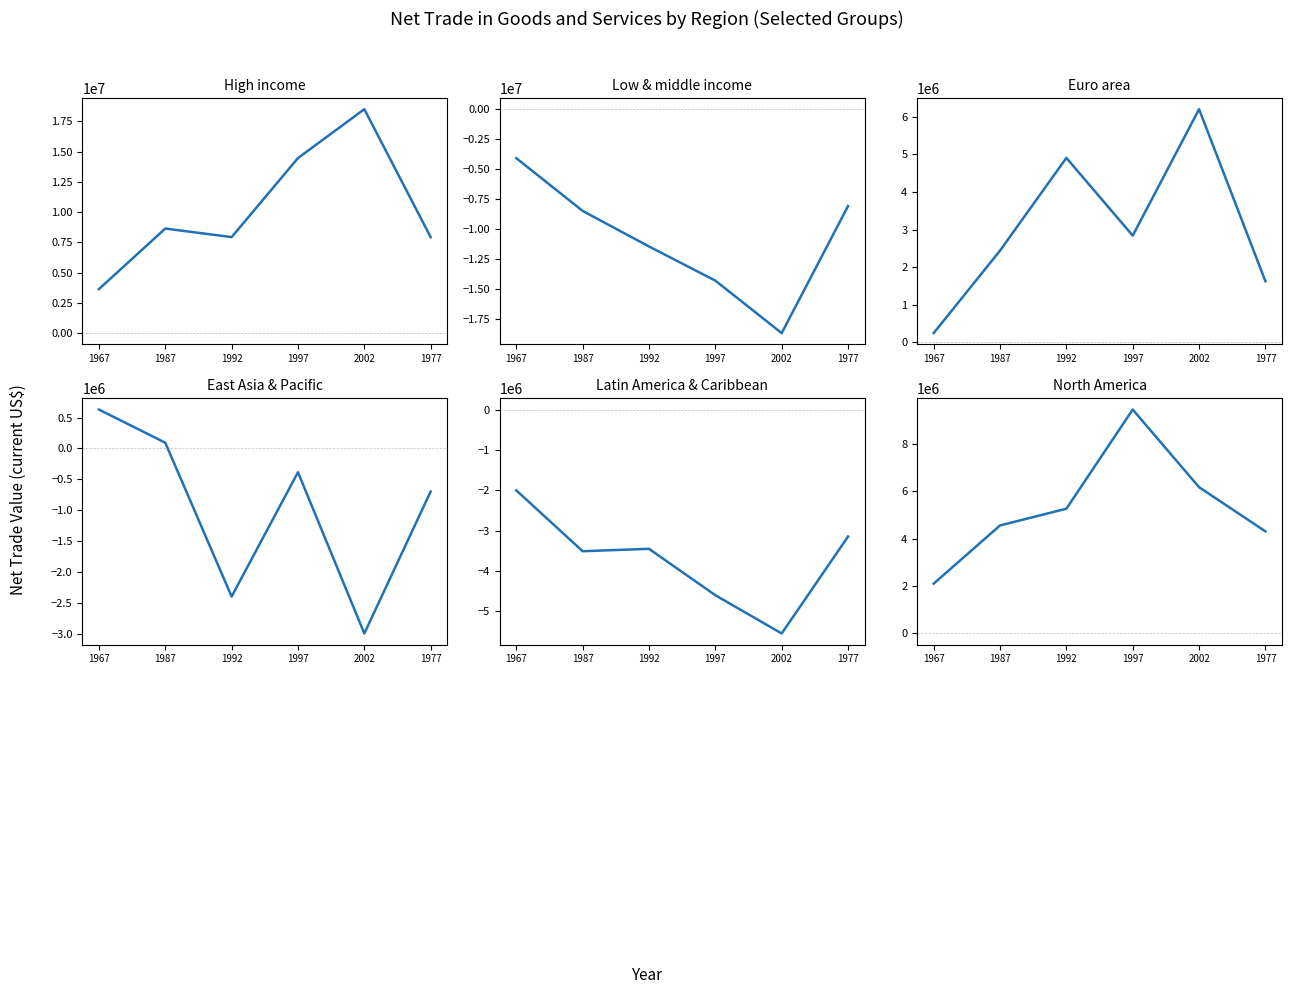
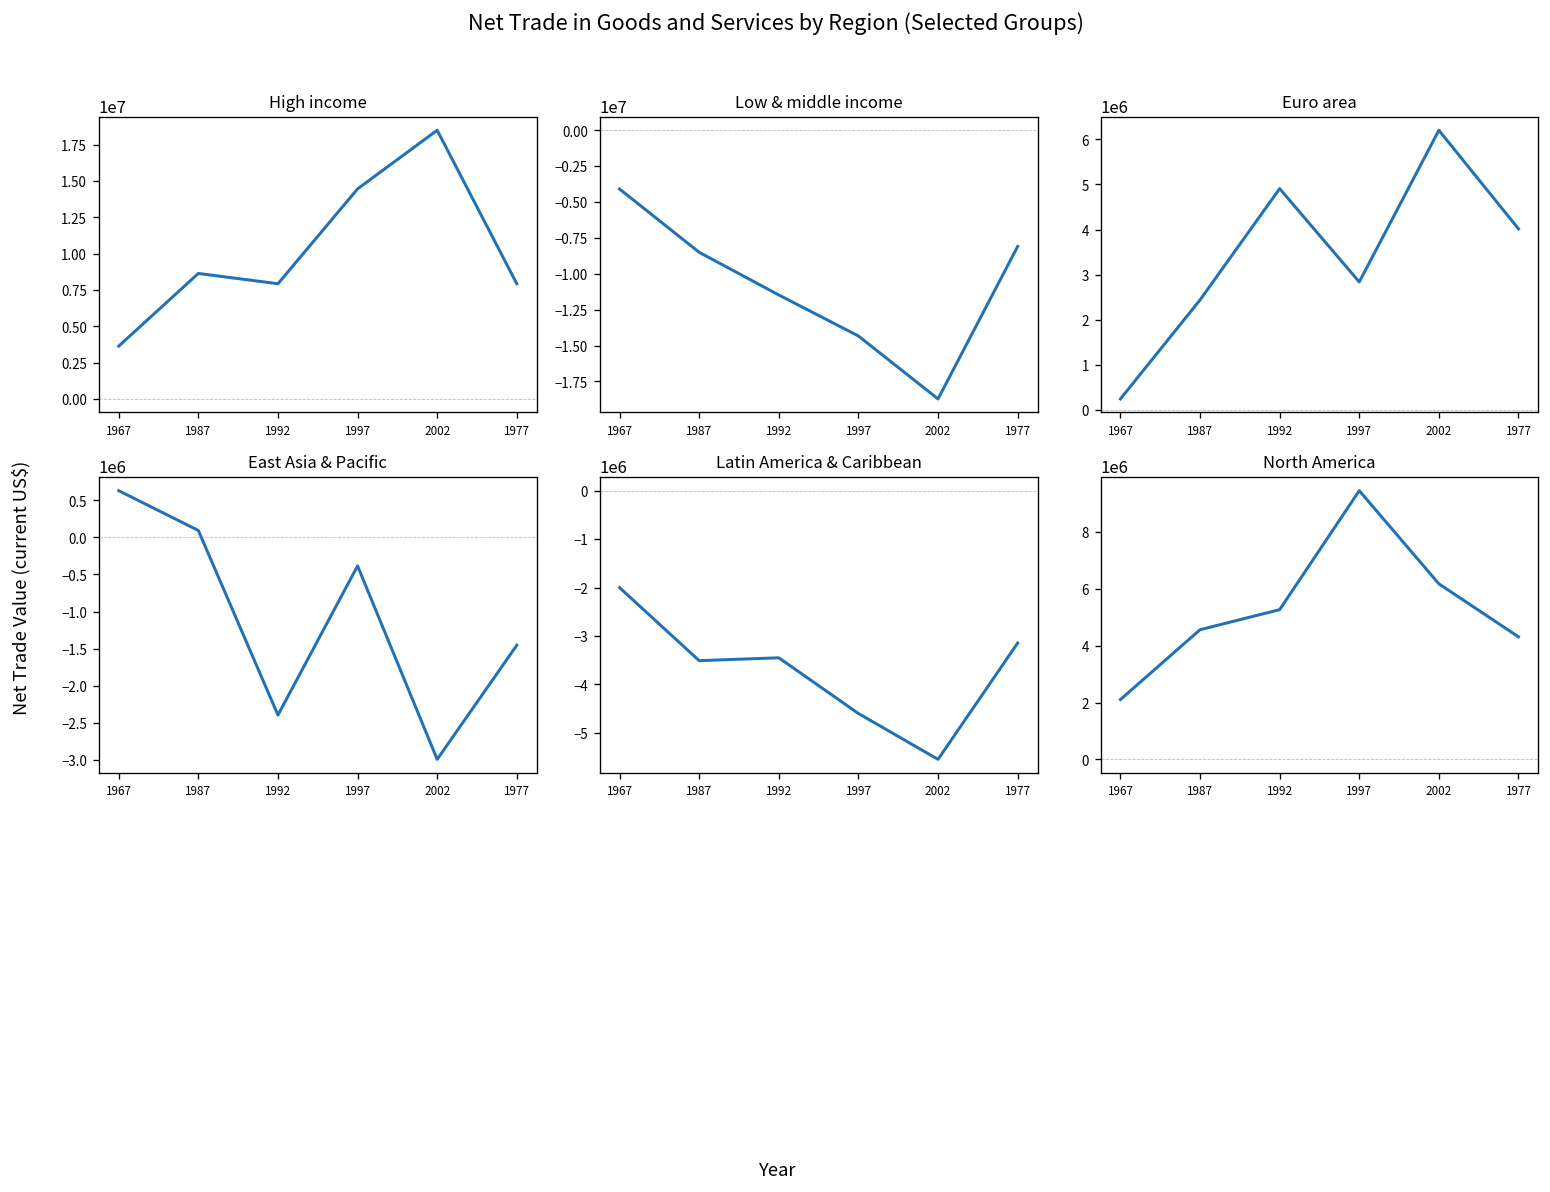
Euro area, 1977: 1600000 -> 4000000
East Asia & Pacific, 1977: -700000 -> -1500000
